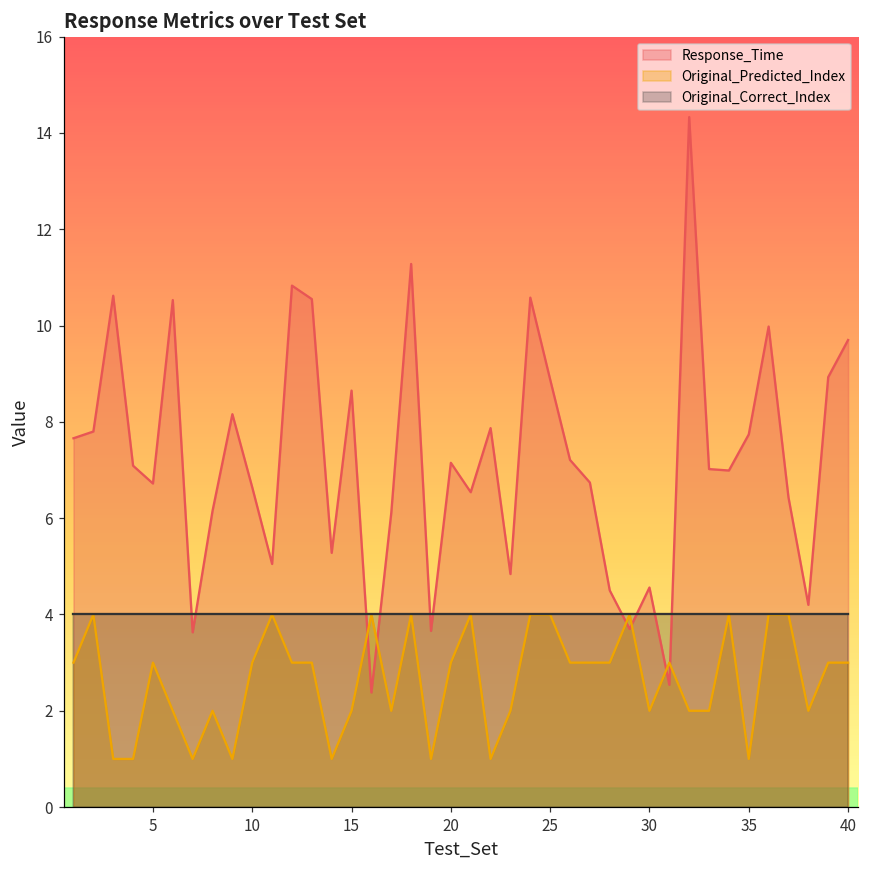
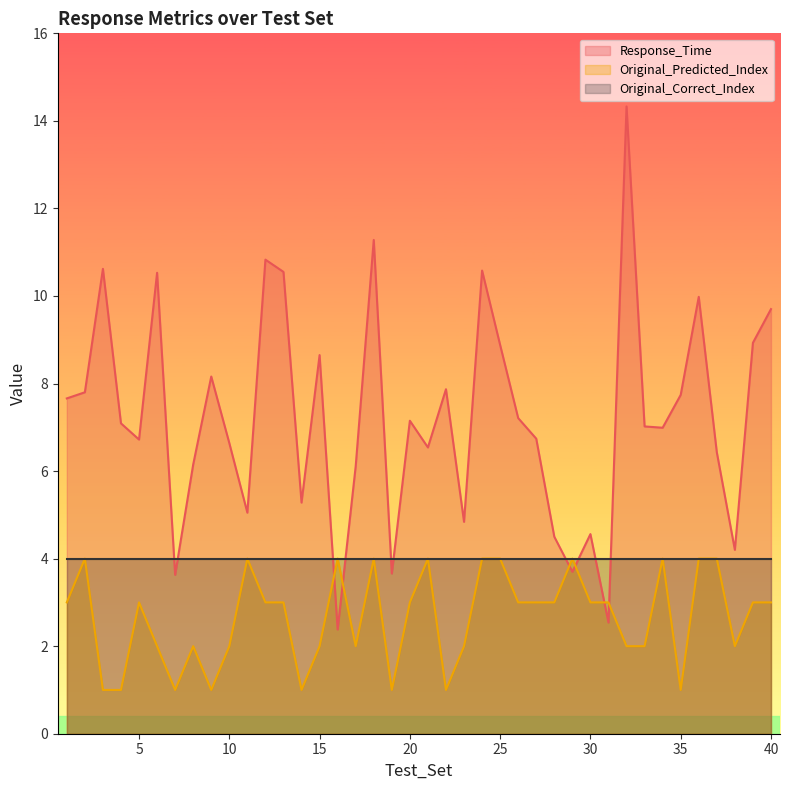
Original_Predicted_Index, 10: 3 -> 2
Original_Predicted_Index, 30: 2 -> 3
